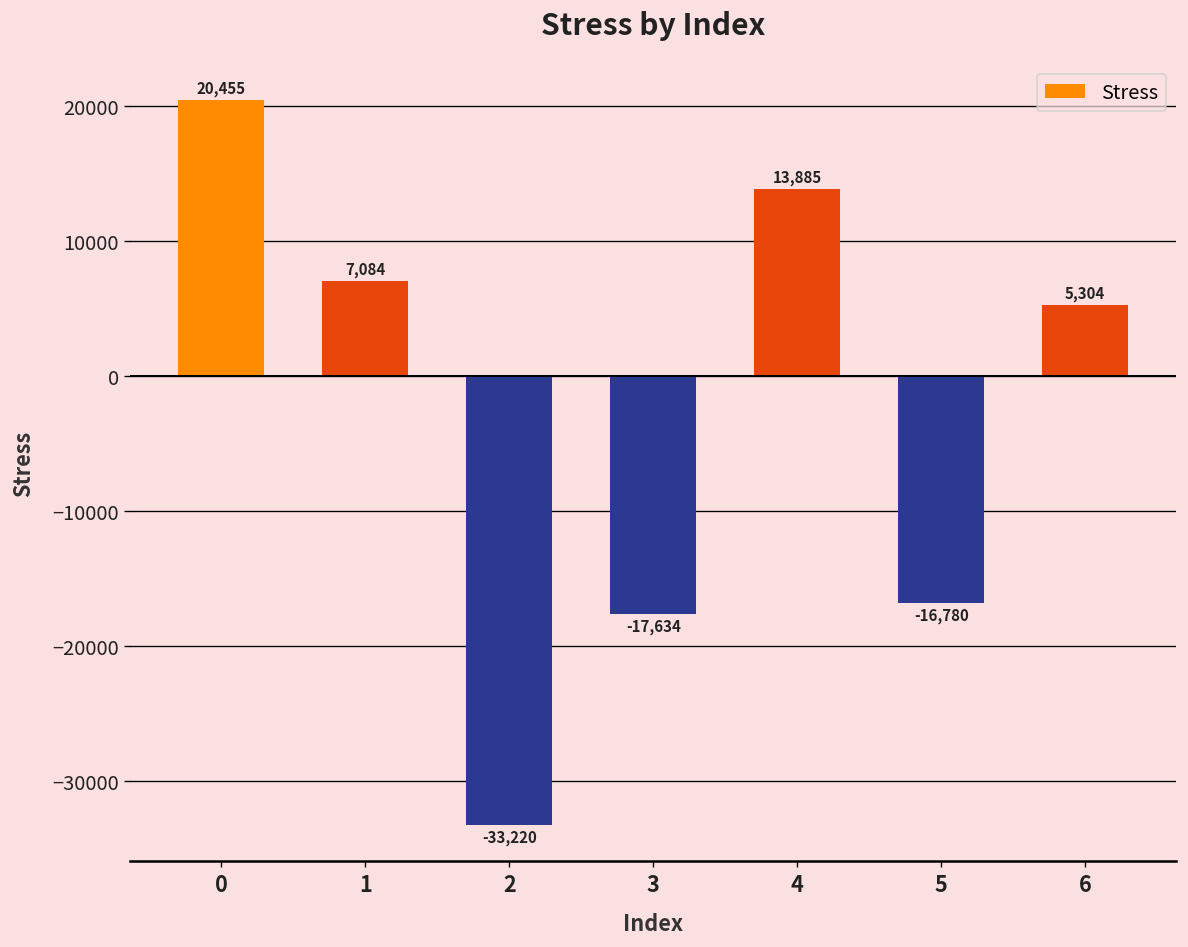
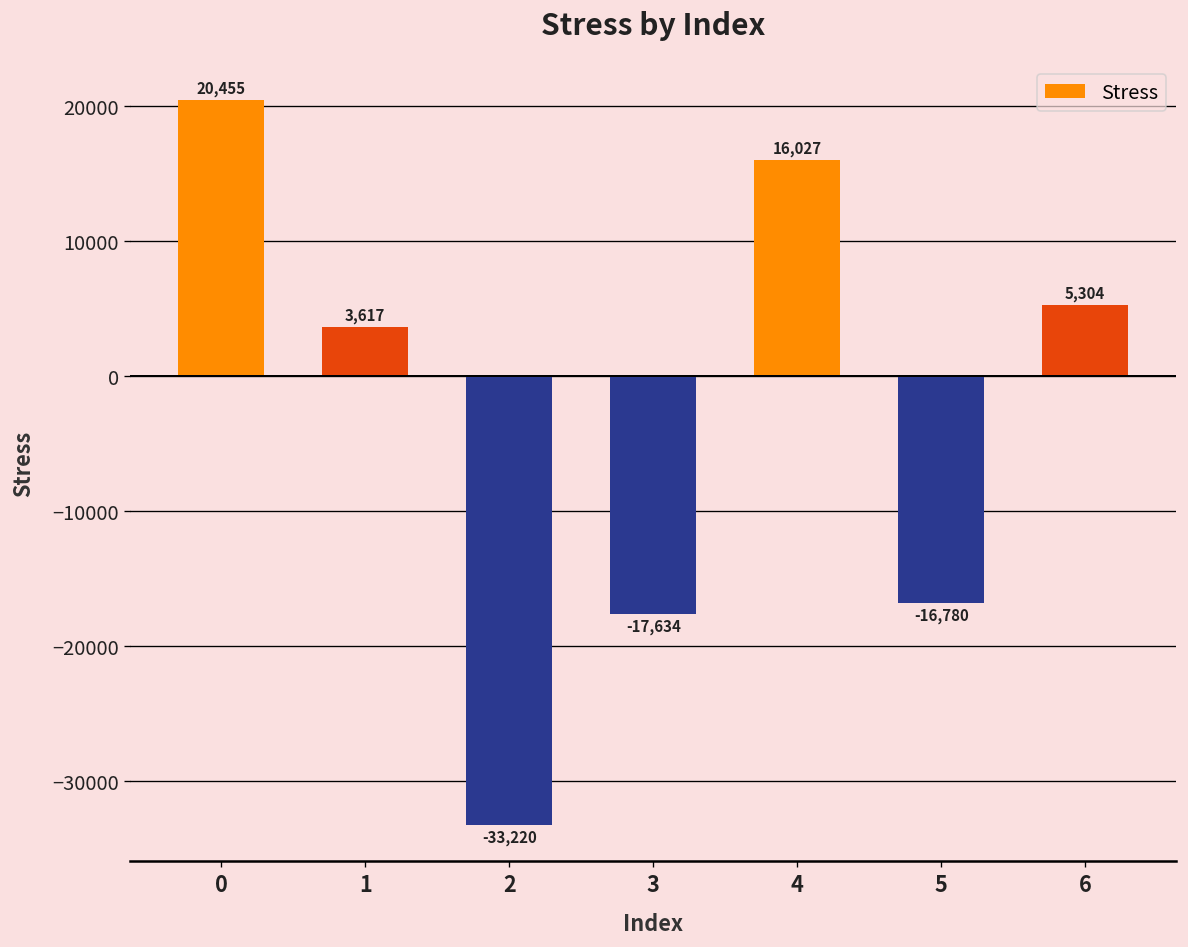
1: 7,084 -> 3,617
4: 13,885 -> 16,027
